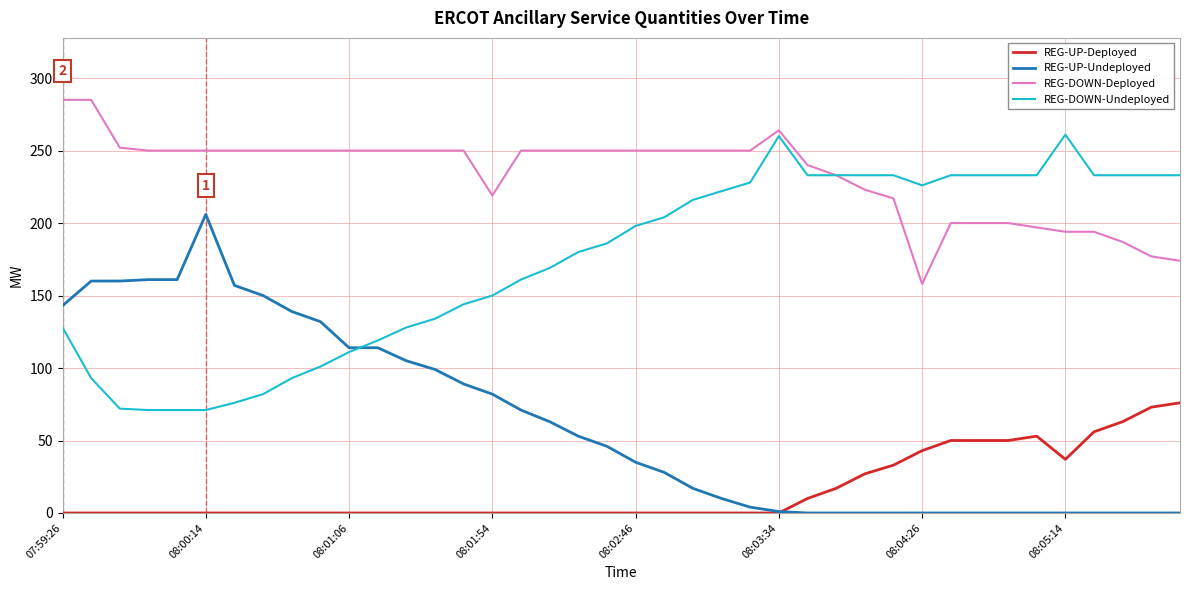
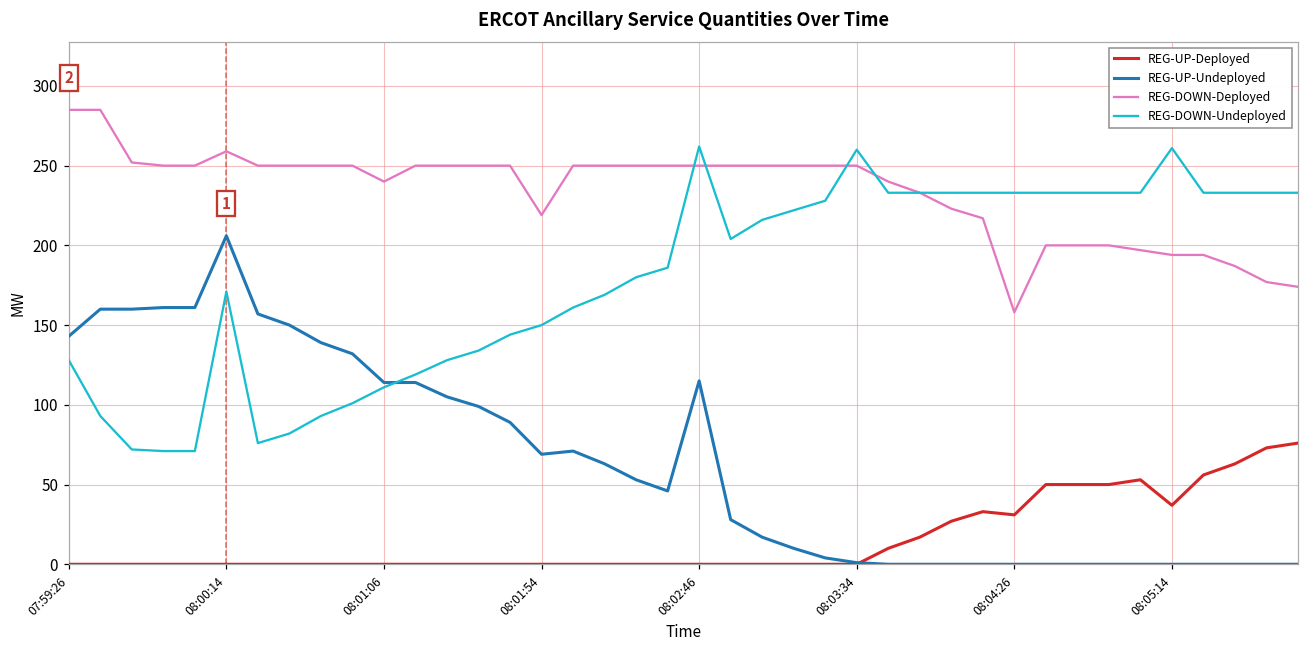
REG-DOWN-Deployed, 08:00:14: 250 -> 259
REG-DOWN-Undeployed, 08:00:14: 71 -> 171
REG-DOWN-Deployed, 08:01:06: 250 -> 240
REG-UP-Undeployed, 08:01:54: 82 -> 69
REG-UP-Undeployed, 08:02:46: 35 -> 115
REG-DOWN-Undeployed, 08:02:46: 198 -> 262
REG-DOWN-Deployed, 08:03:34: 264 -> 250
REG-UP-Deployed, 08:04:26: 43 -> 31
REG-DOWN-Undeployed, 08:04:26: 226 -> 233
